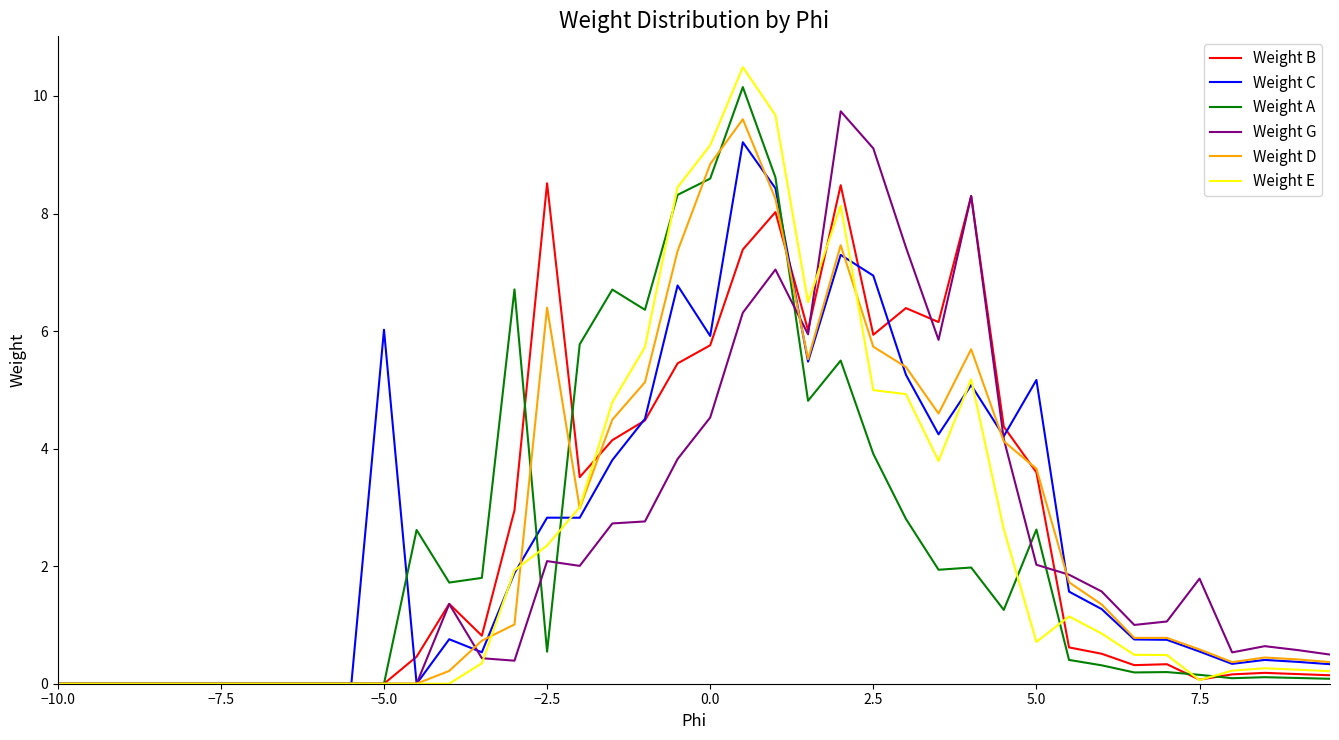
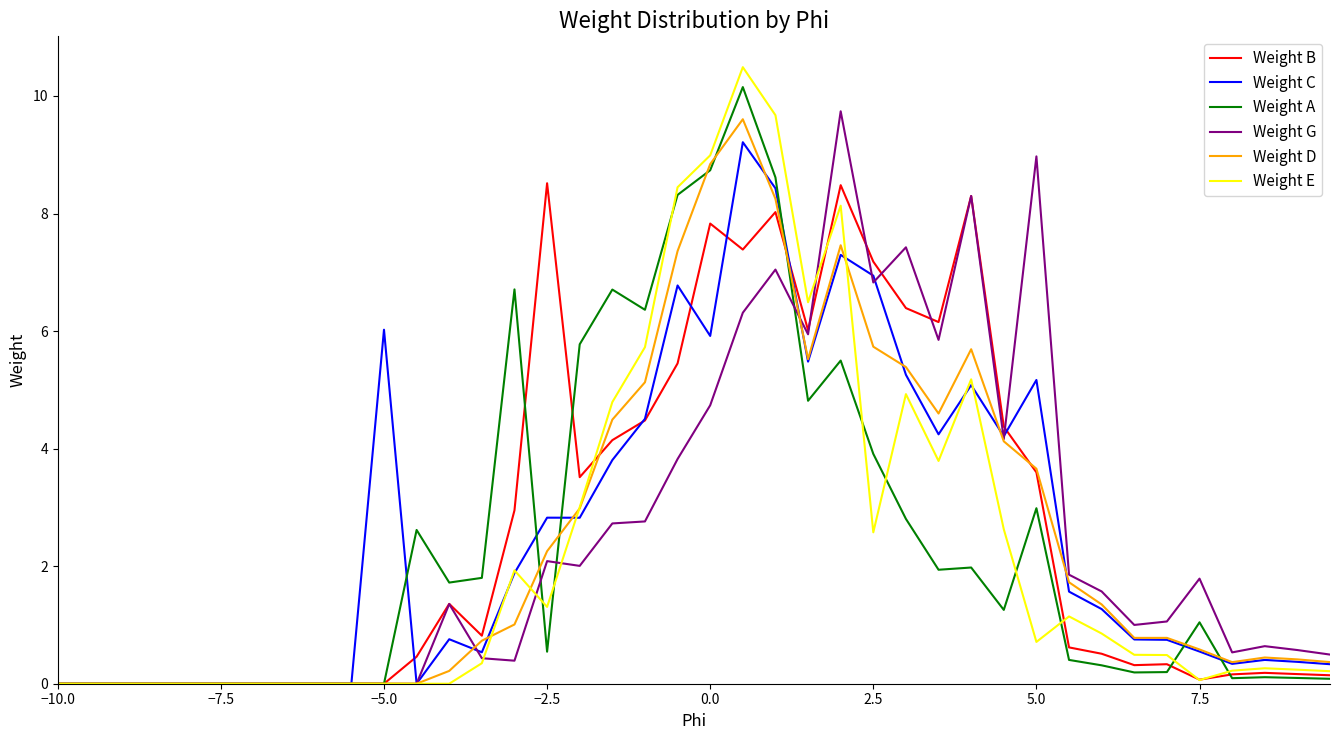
Weight D, −2.5: 6.4 -> 2.3
Weight E, −2.5: 2.4 -> 1.3
Weight B, 0.0: 5.8 -> 7.8
Weight A, 0.0: 8.6 -> 8.7
Weight G, 0.0: 4.5 -> 4.7
Weight E, 0.0: 9.2 -> 9.0
Weight B, 2.5: 5.9 -> 7.2
Weight G, 2.5: 9.1 -> 6.8
Weight E, 2.5: 5.0 -> 2.6
Weight A, 5.0: 2.6 -> 3.0
Weight G, 5.0: 2.0 -> 9.0
Weight A, 7.5: 0.2 -> 1.0
